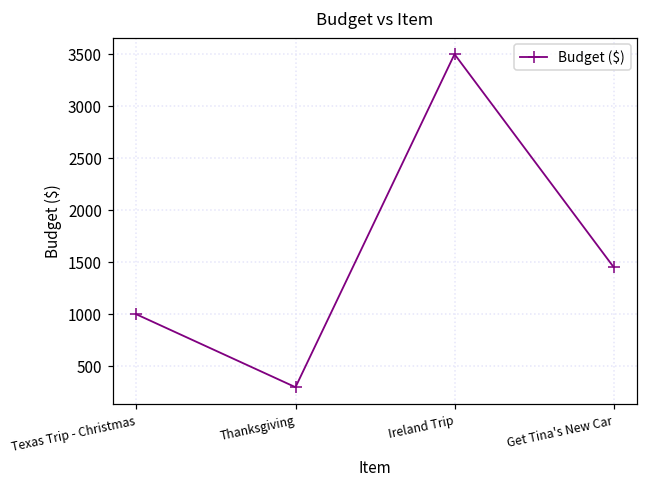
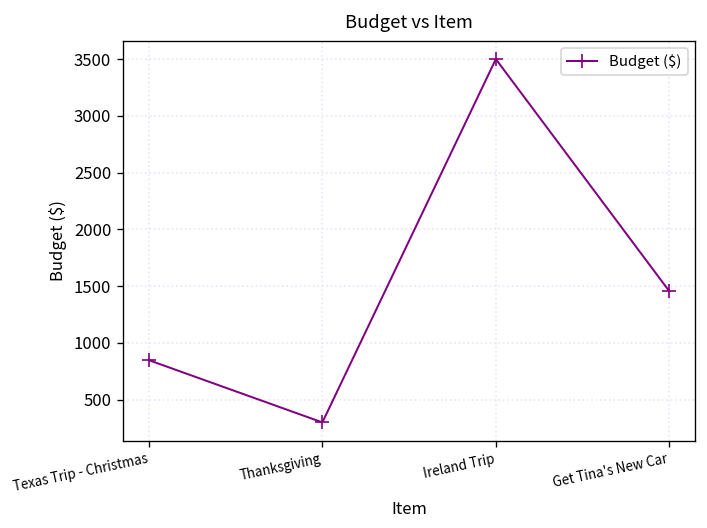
Texas Trip - Christmas: 1000 -> 800
